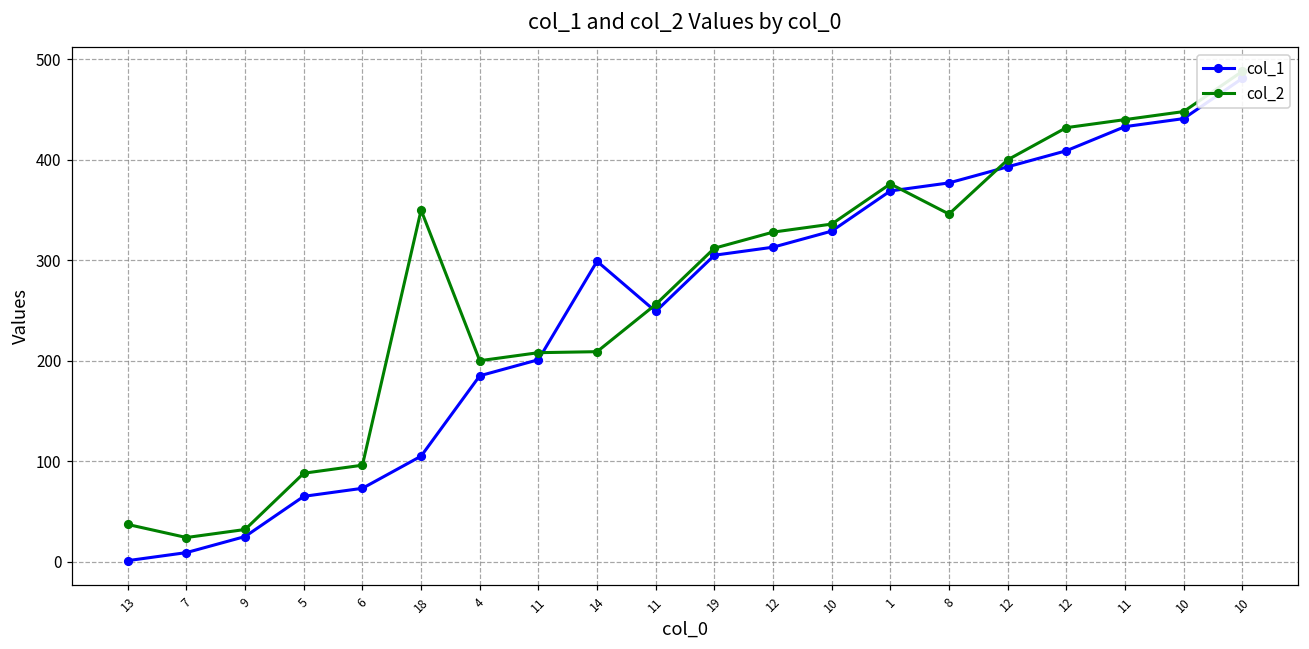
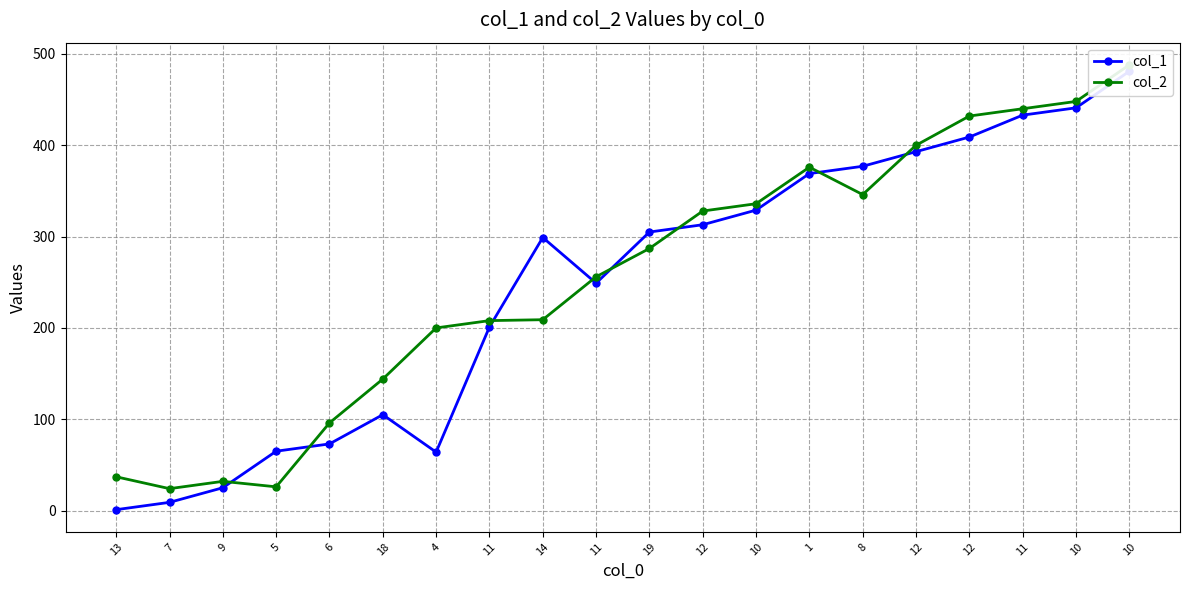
col_2, 5: 90 -> 30
col_2, 18: 350 -> 140
col_1, 4: 190 -> 60
col_2, 19: 310 -> 290
